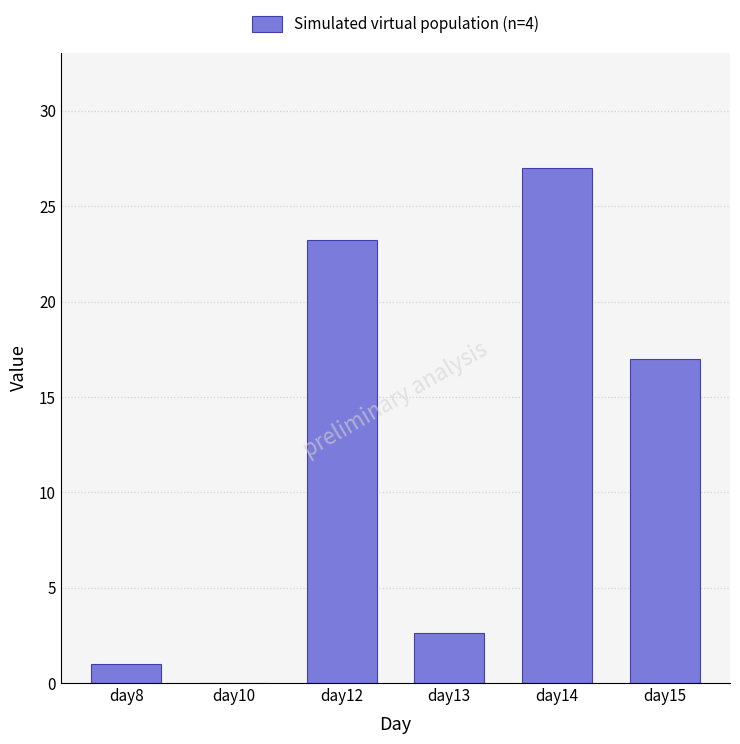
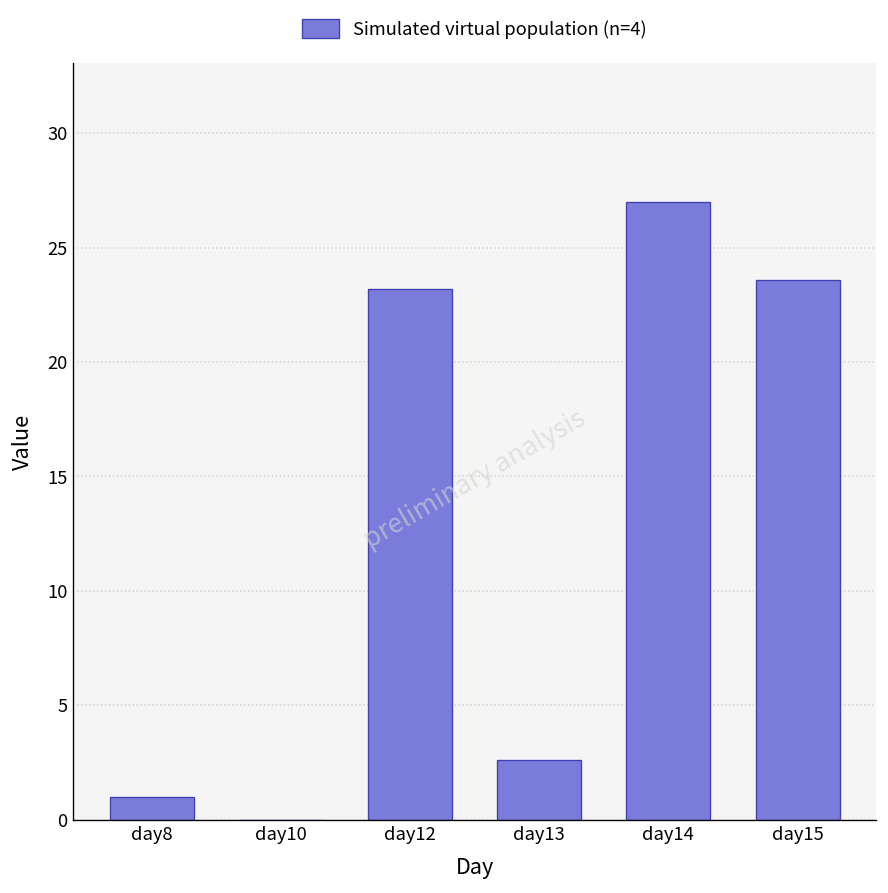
day15: 17.0 -> 23.6
